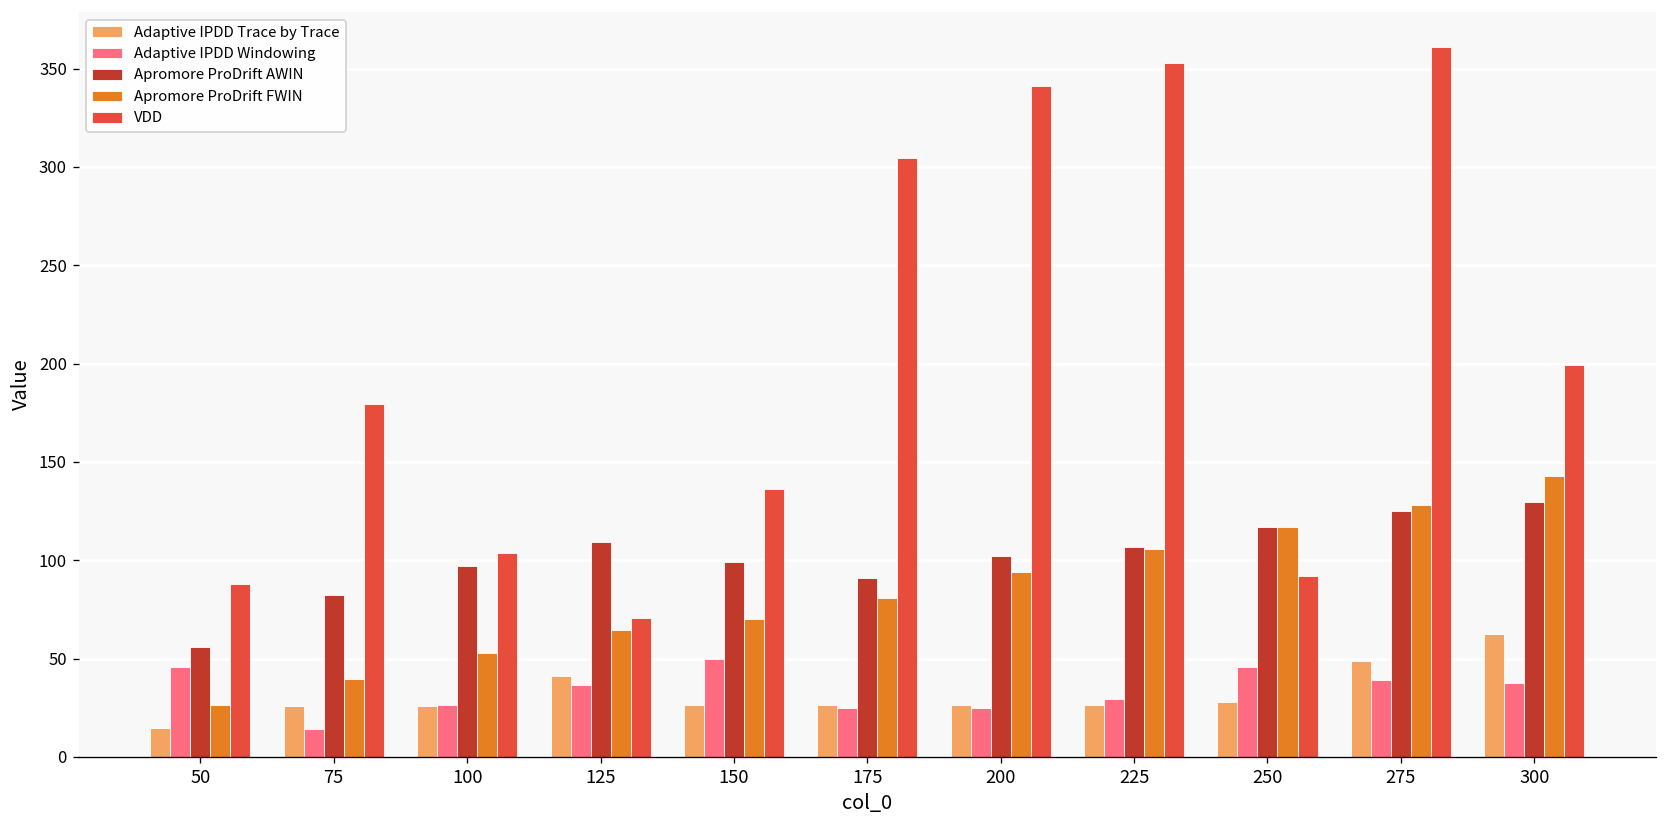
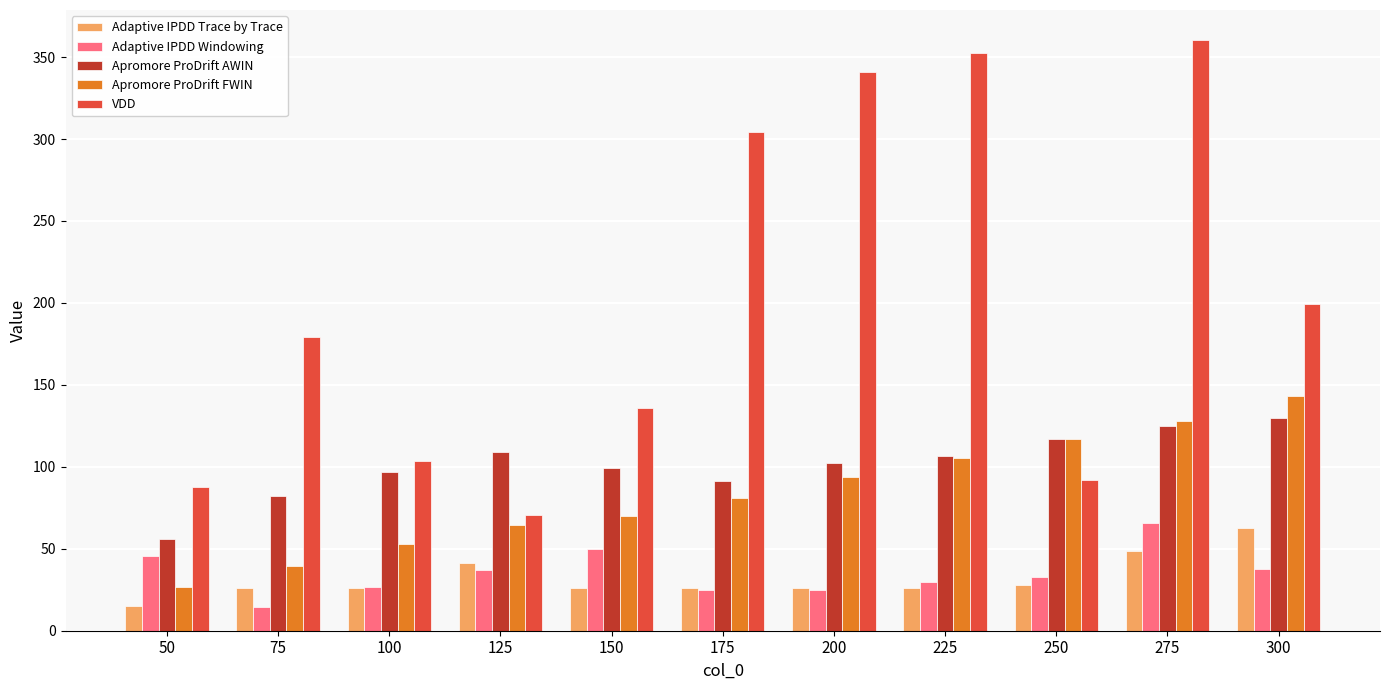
Adaptive IPDD Windowing, 250: 46 -> 33
Adaptive IPDD Windowing, 275: 39 -> 66
